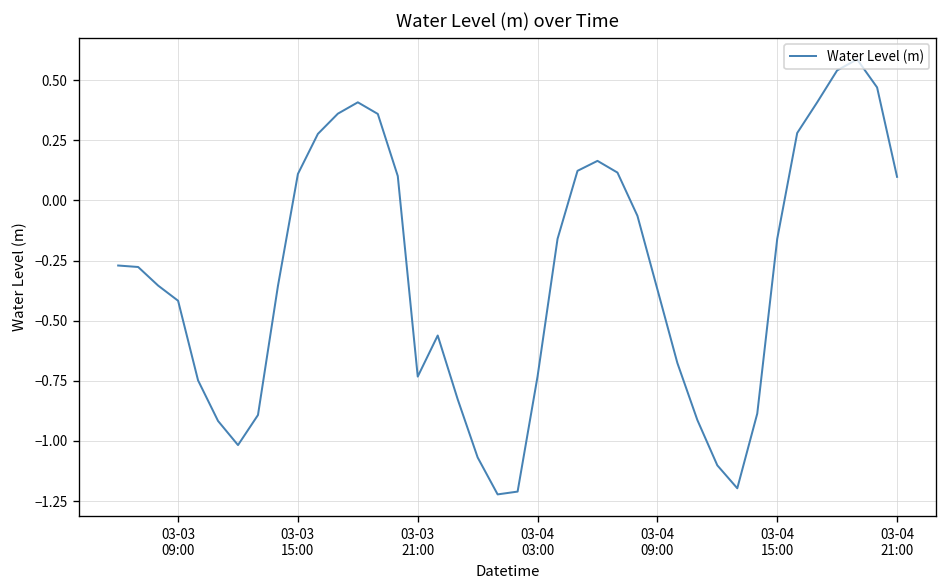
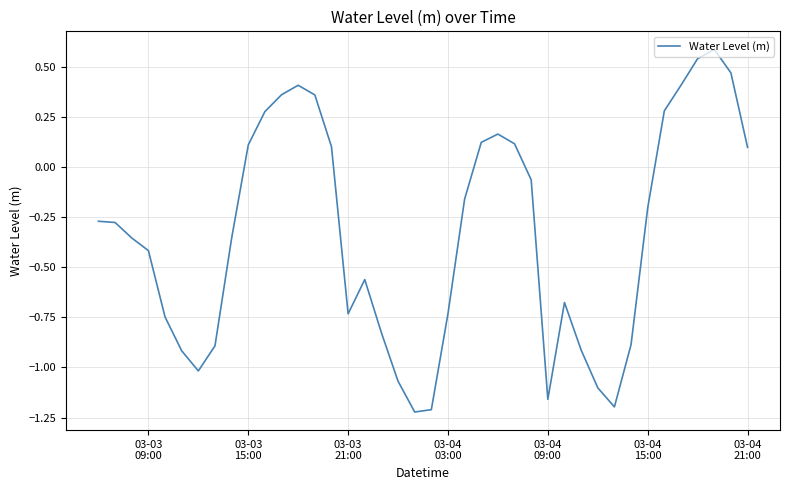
03-04 09:00: -0.37 -> -1.16
03-04 15:00: -0.16 -> -0.20
